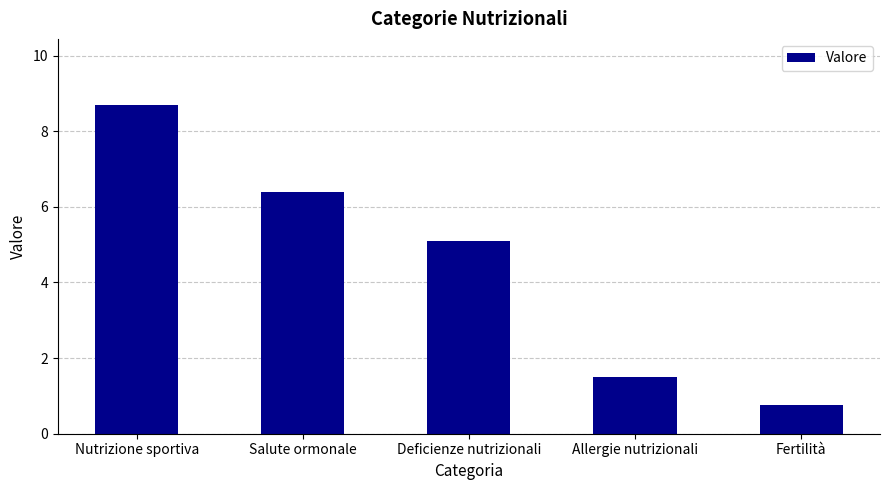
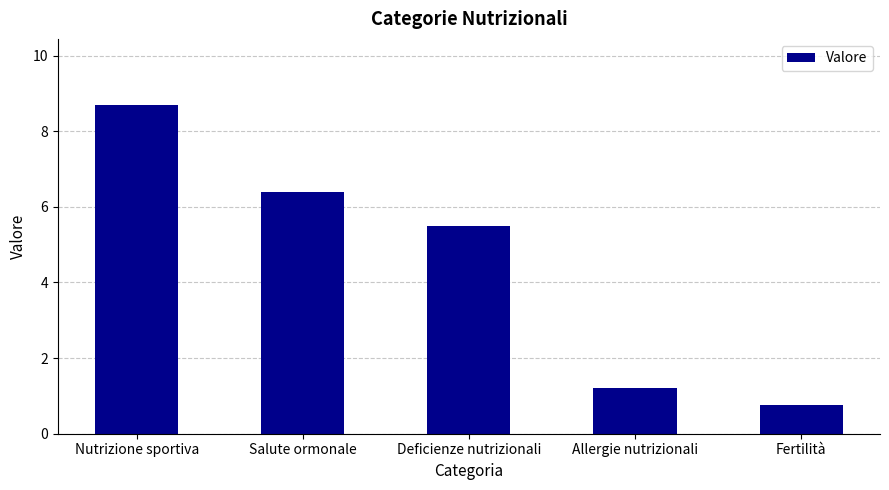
Deficienze nutrizionali: 5.1 -> 5.5
Allergie nutrizionali: 1.5 -> 1.2
